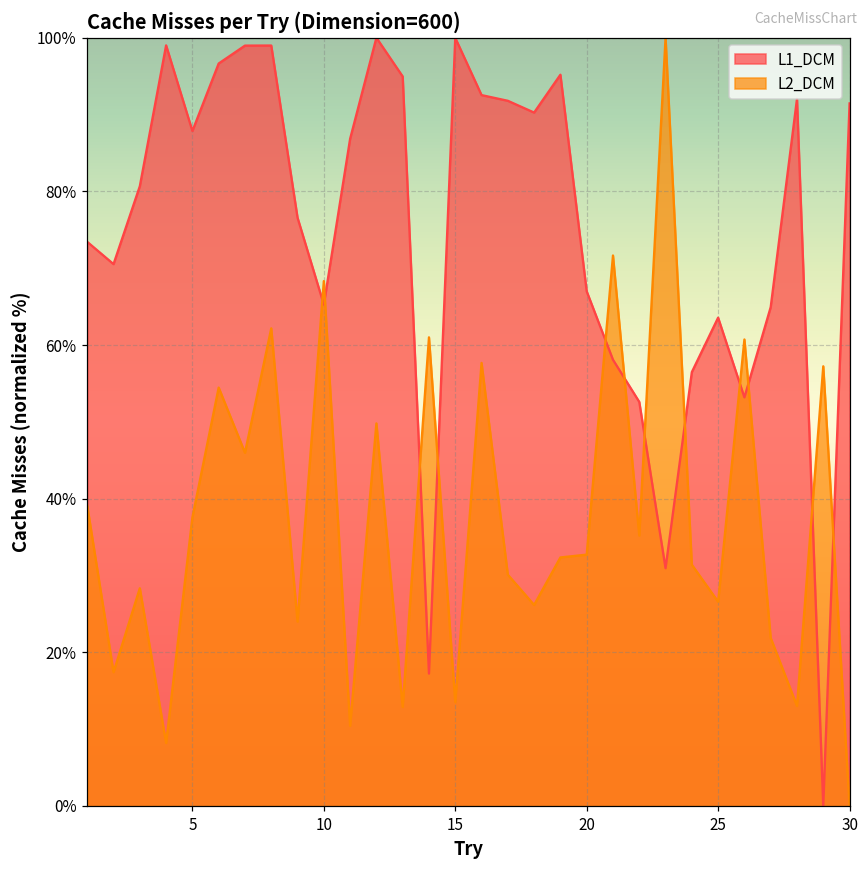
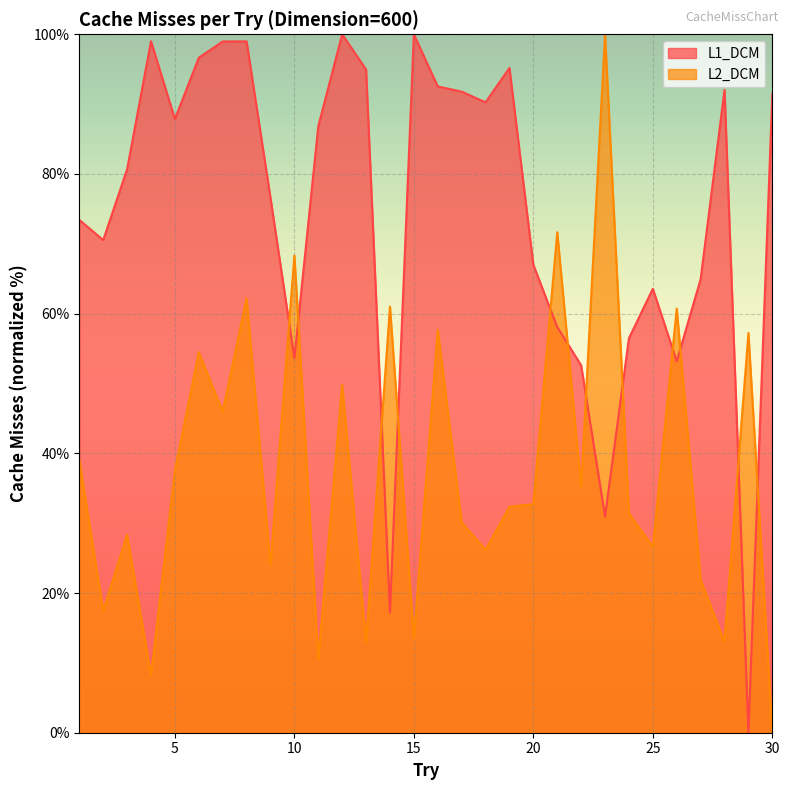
L1_DCM, 10: 65% -> 54%
